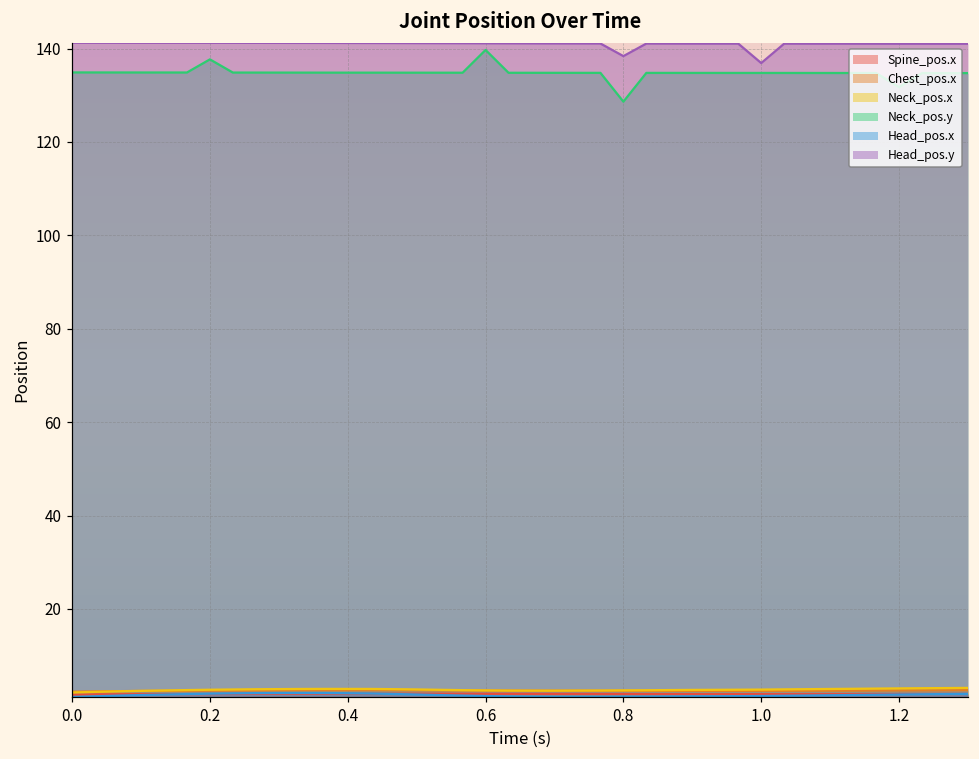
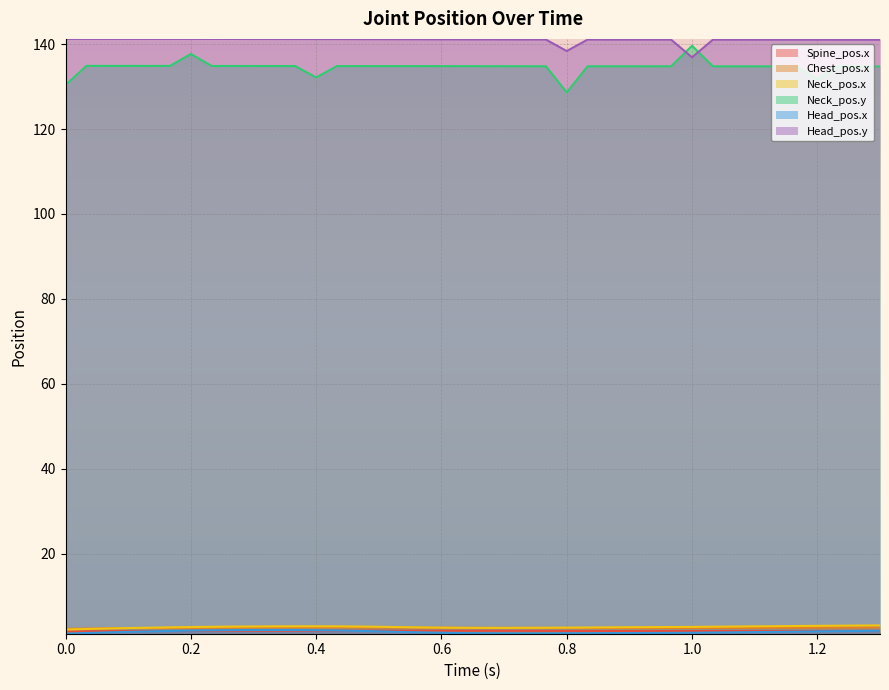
Neck_pos.y, 0.0: 135 -> 130
Neck_pos.y, 0.4: 135 -> 132
Neck_pos.y, 0.6: 140 -> 135
Neck_pos.y, 1.0: 135 -> 140
